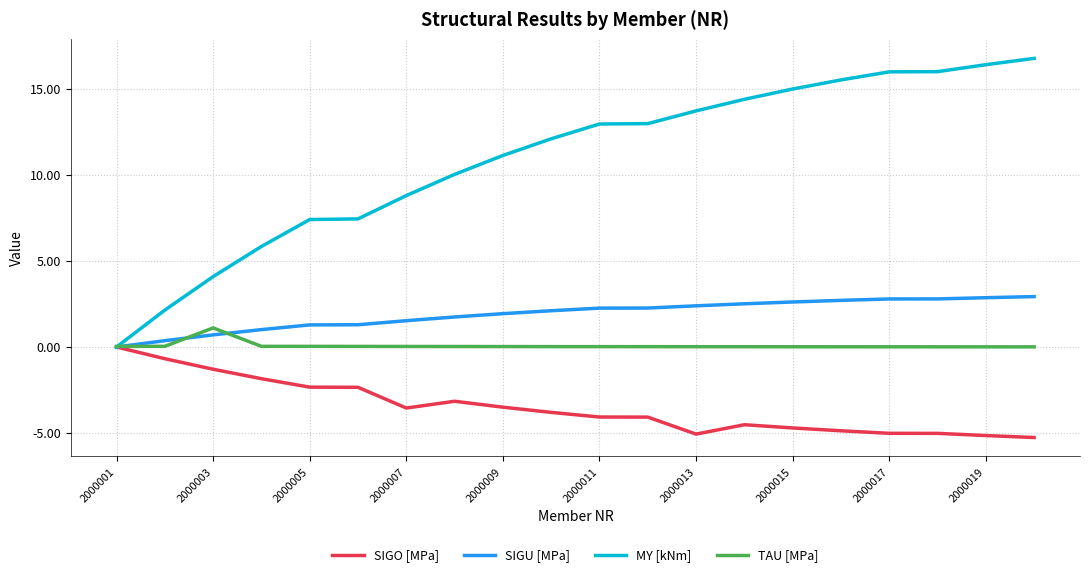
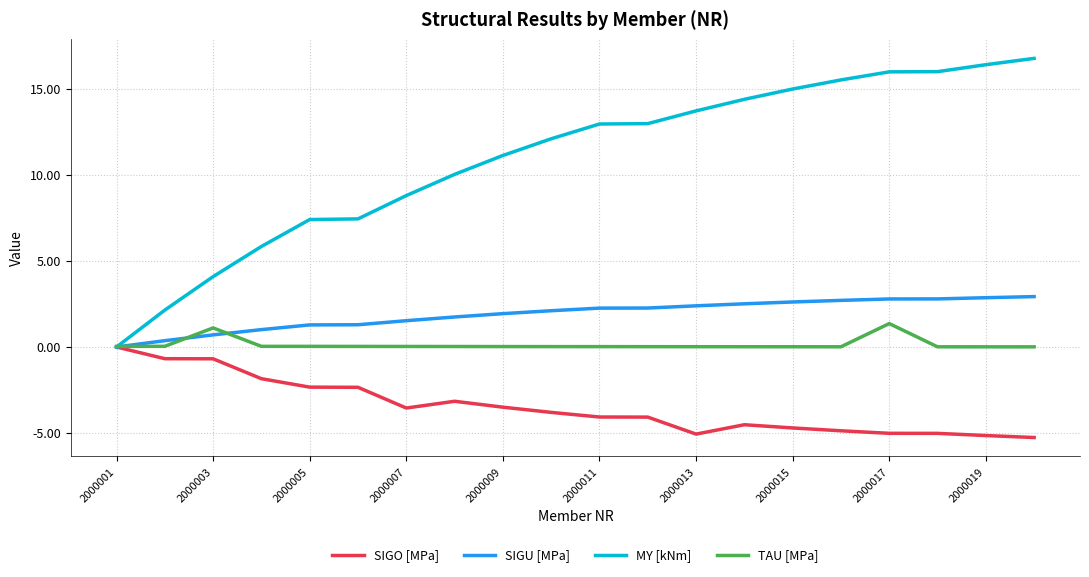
SIGO [MPa], 2000003: -1.3 -> -0.7
TAU [MPa], 2000017: 0.0 -> 1.4
